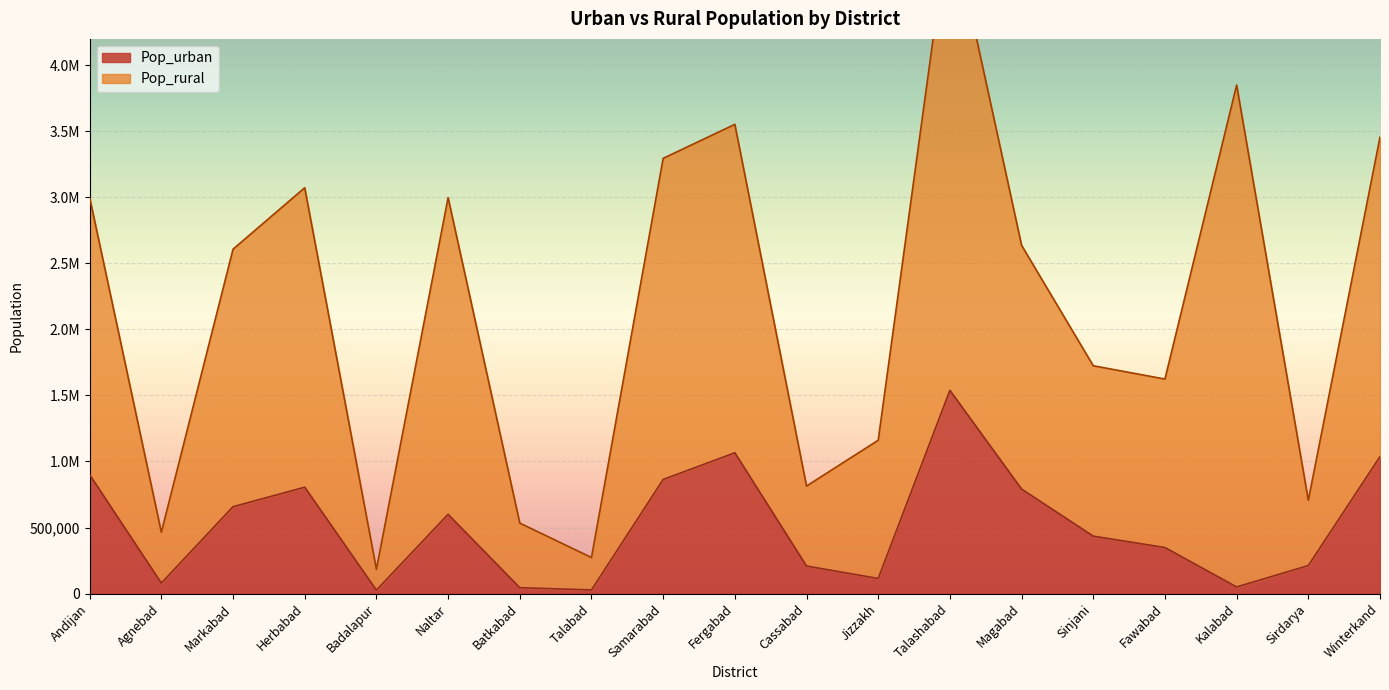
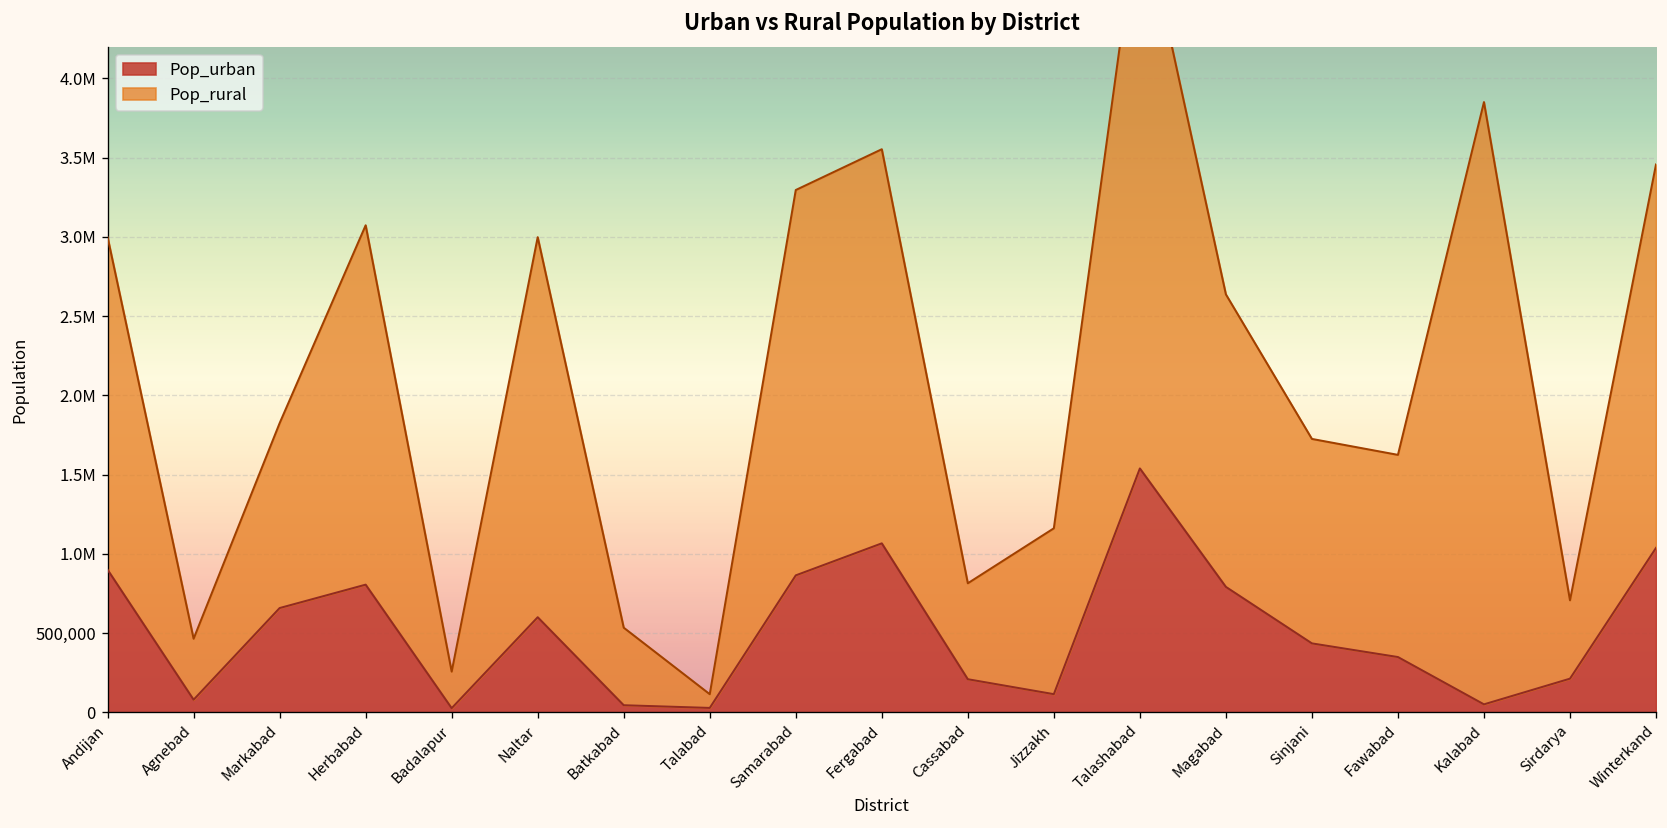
Pop_rural, Markabad: 1,950,000 -> 1,170,000
Pop_rural, Badalapur: 160,000 -> 230,000
Pop_rural, Talabad: 250,000 -> 90,000
